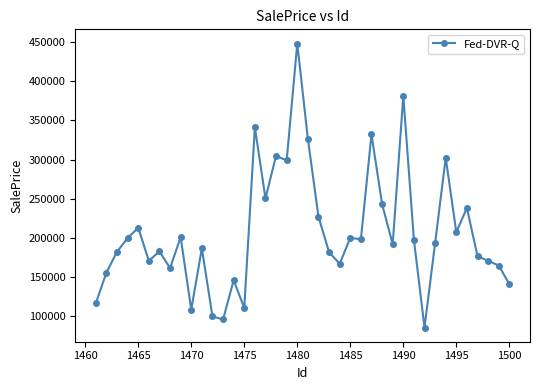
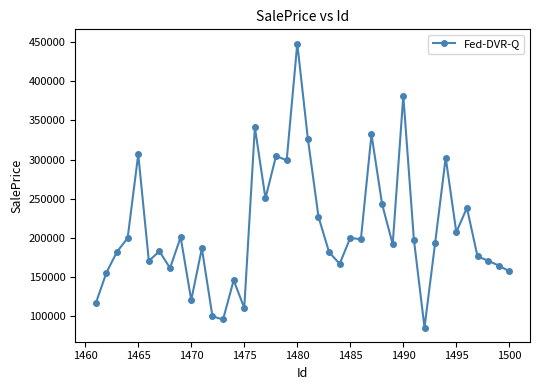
1465: 210000 -> 310000
1470: 110000 -> 120000
1500: 140000 -> 160000
